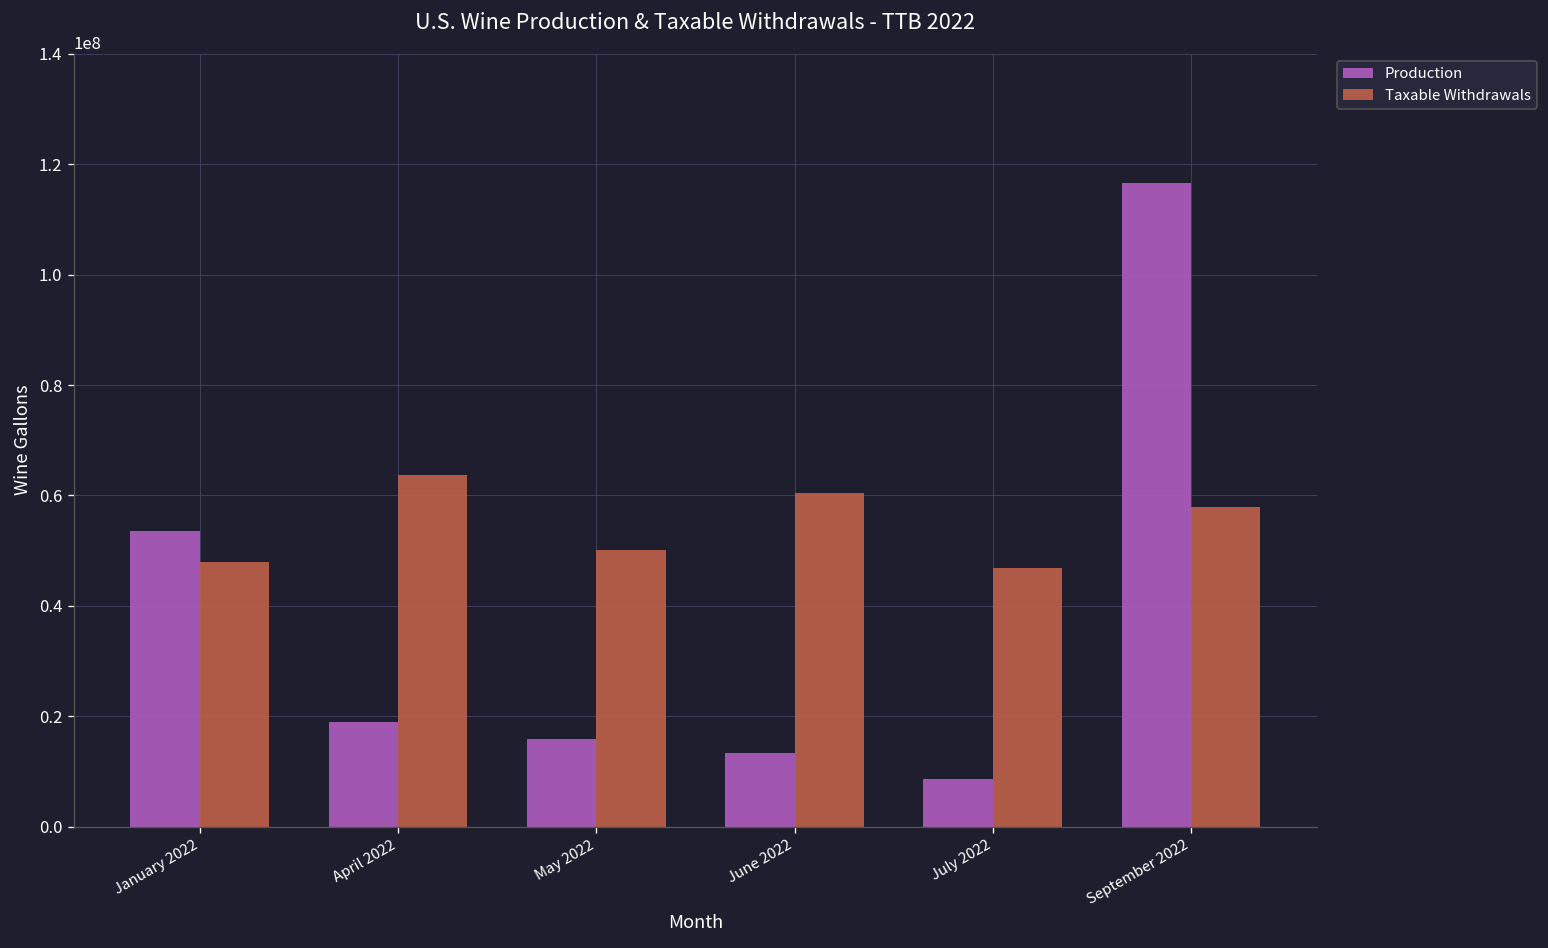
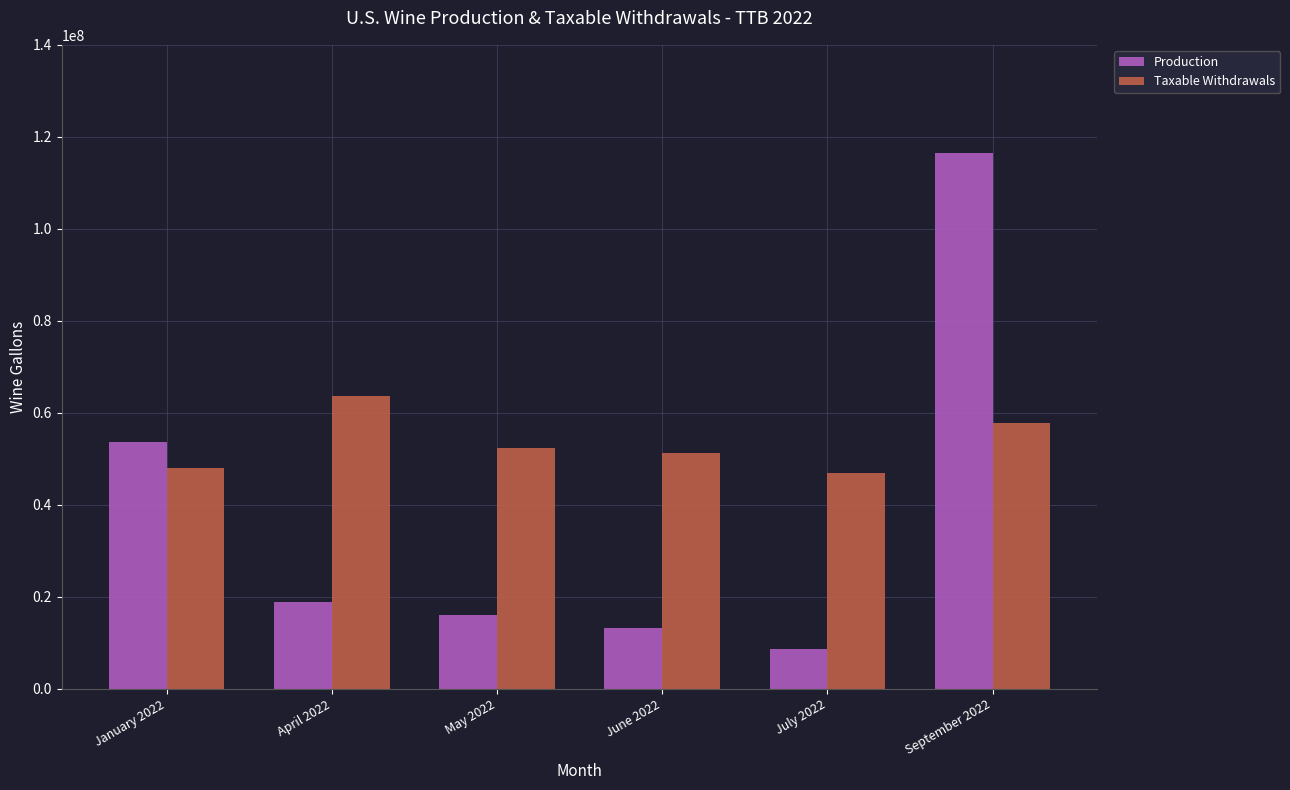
Taxable Withdrawals, May 2022: 50000000 -> 52000000
Taxable Withdrawals, June 2022: 60000000 -> 51000000
